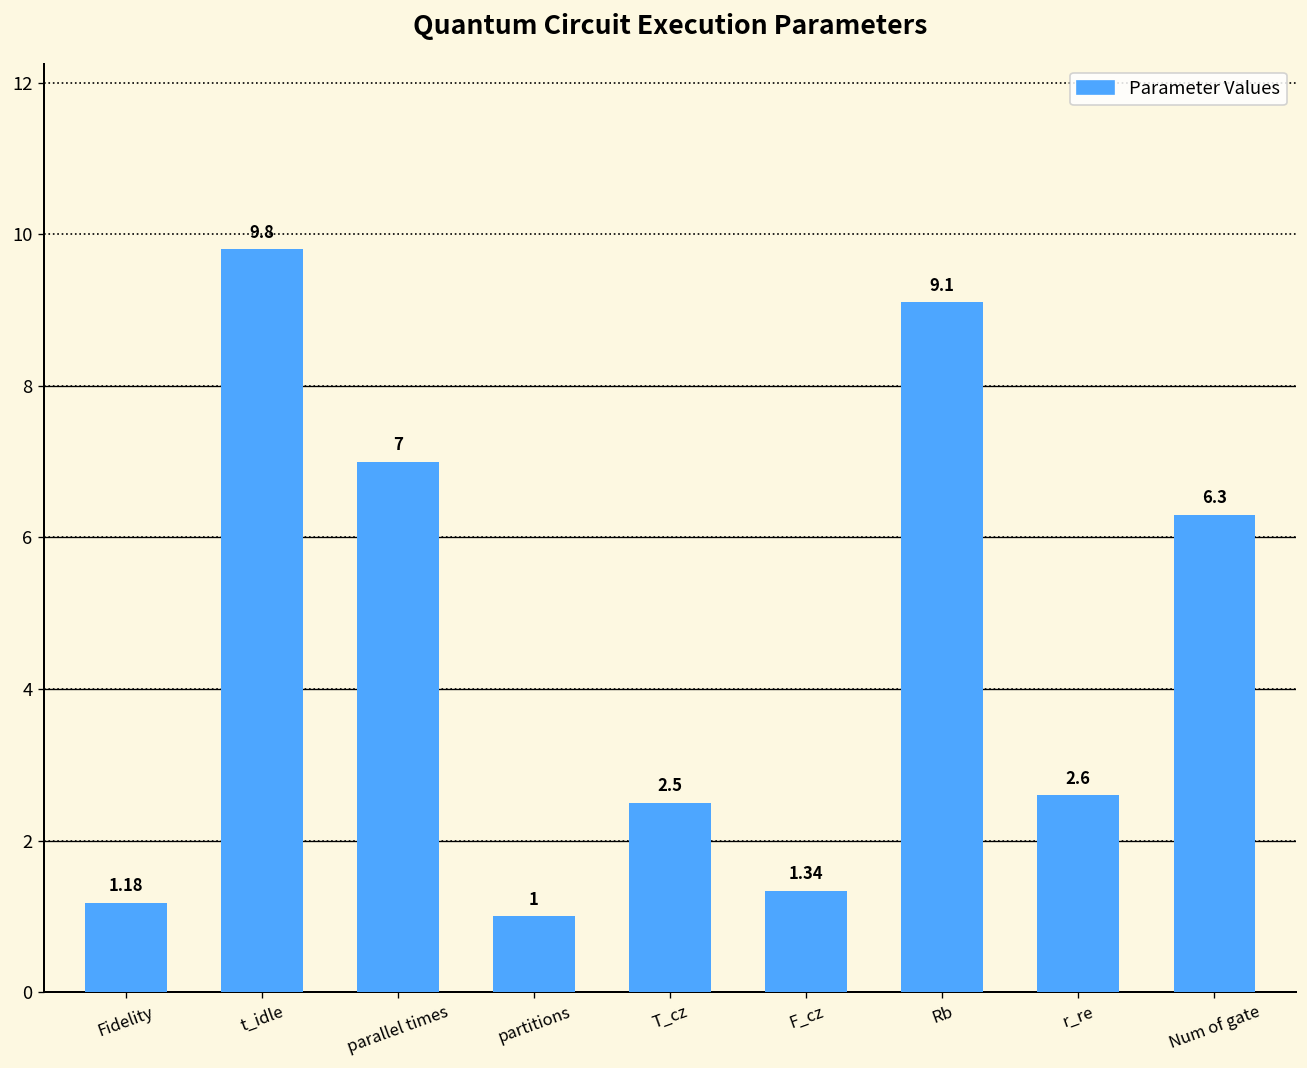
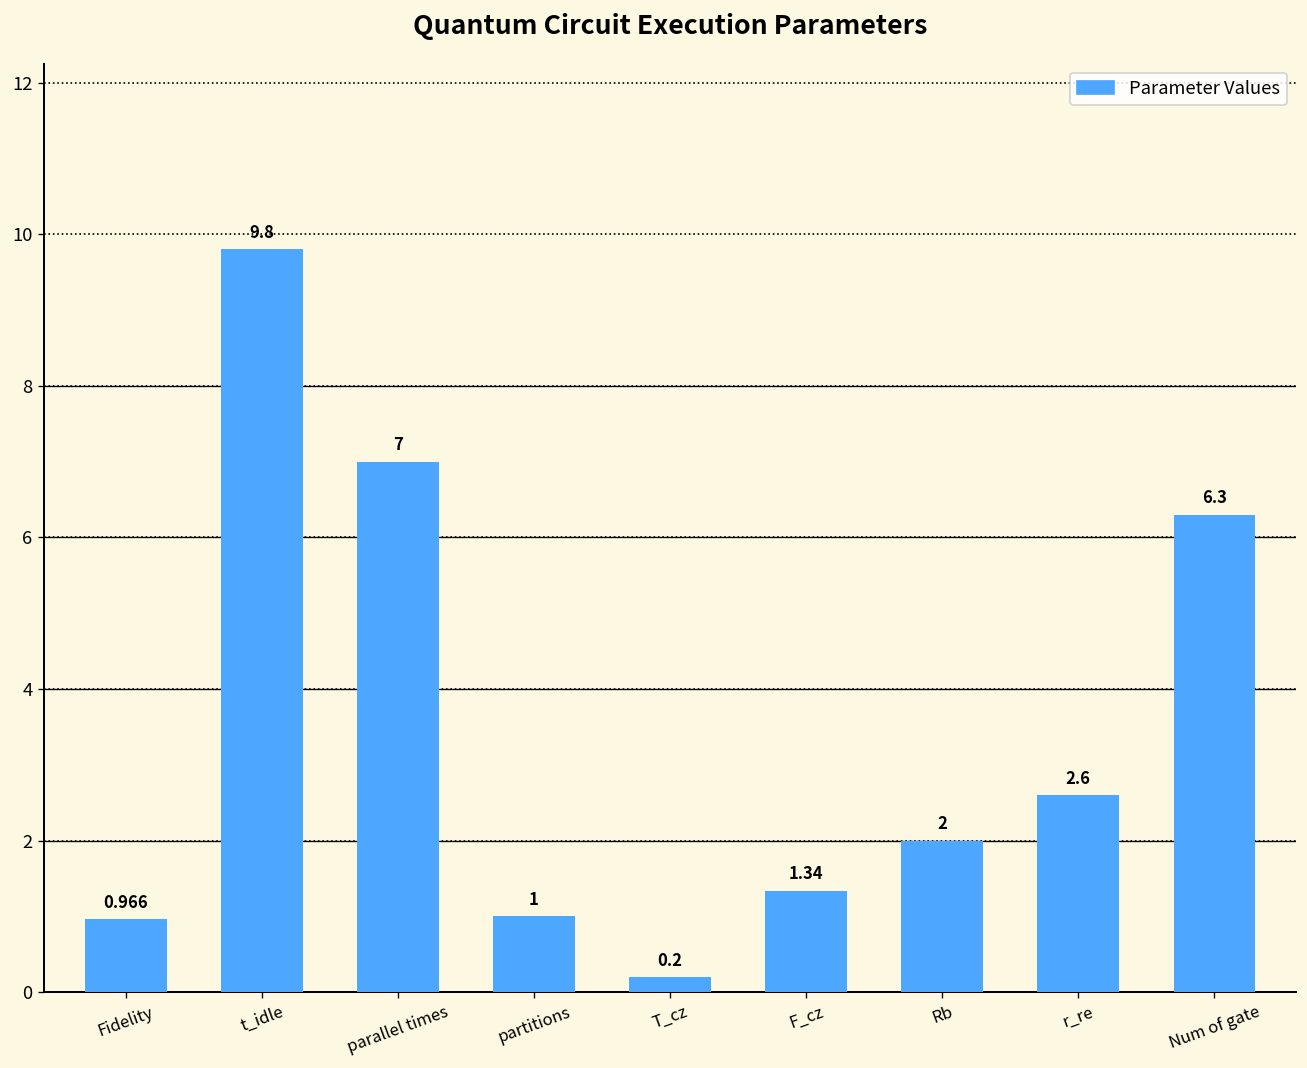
Fidelity: 1.18 -> 0.966
T_cz: 2.5 -> 0.2
Rb: 9.1 -> 2
